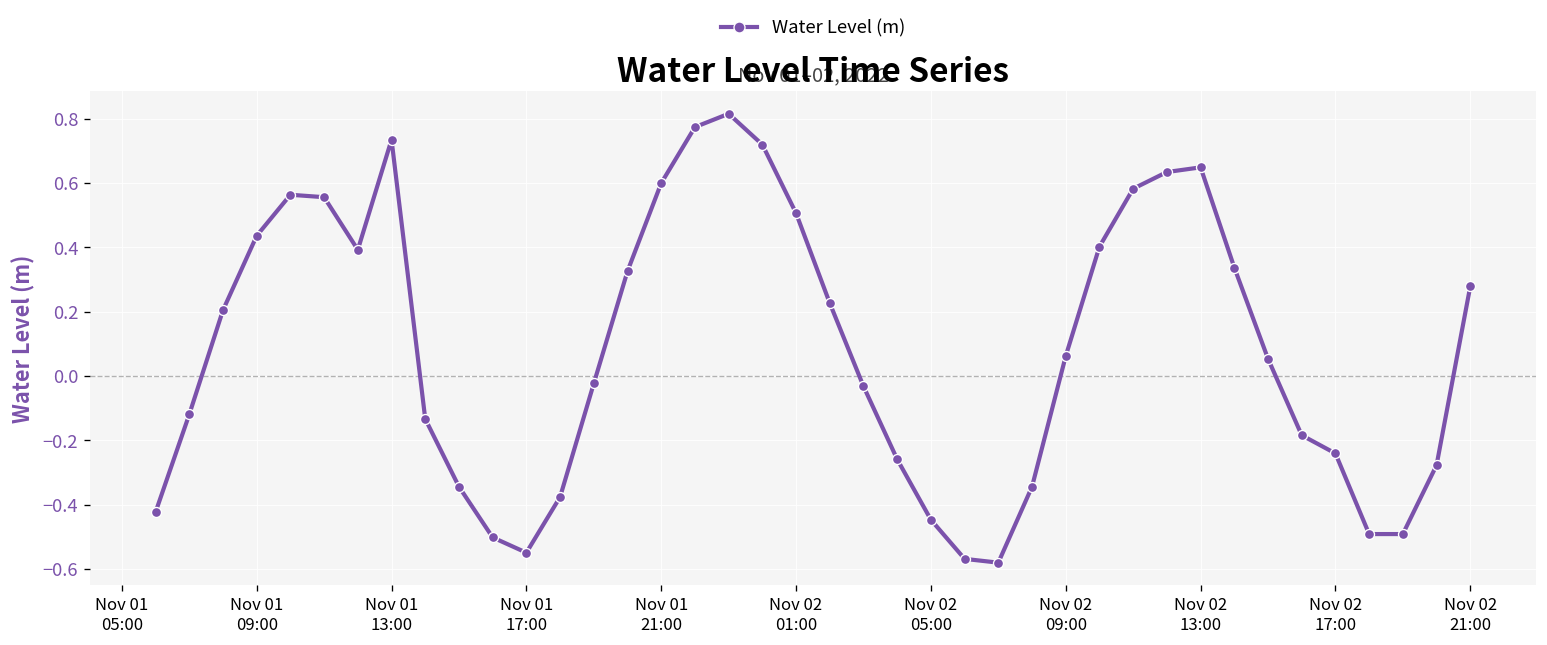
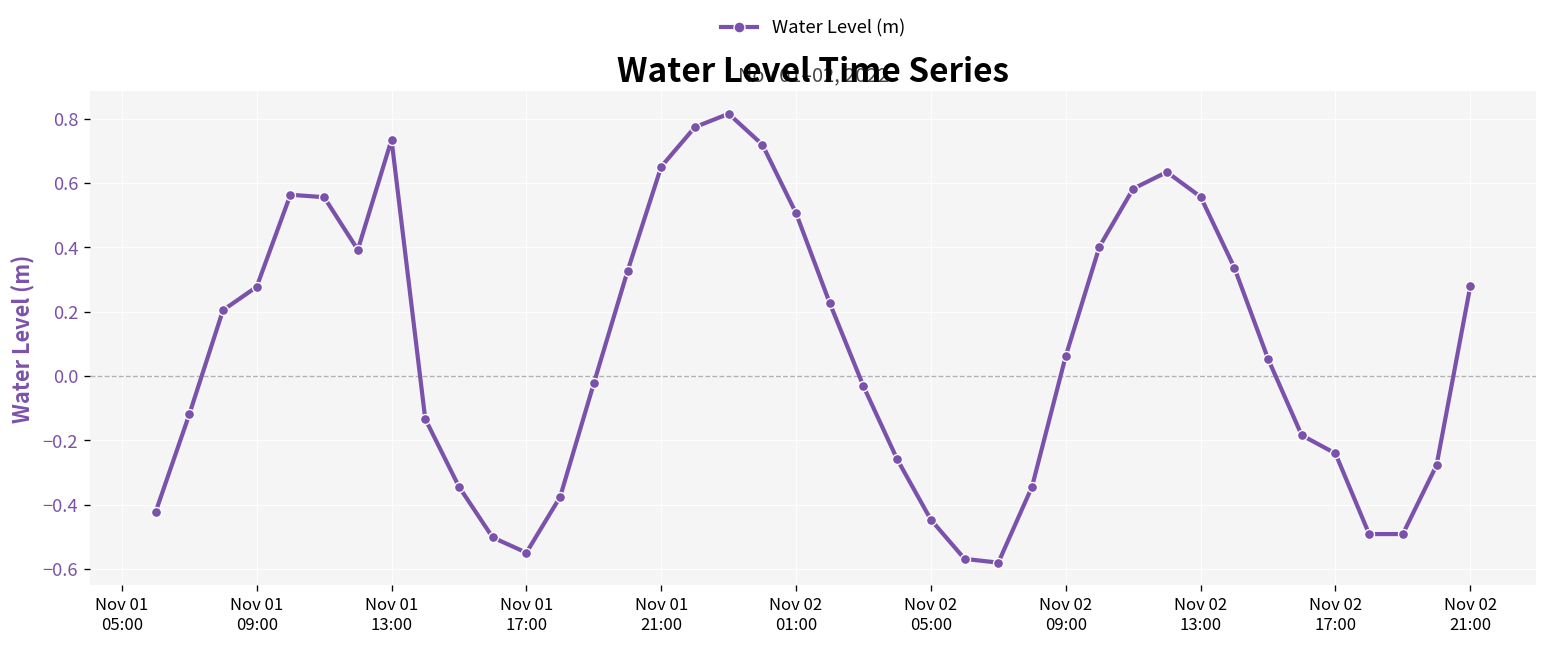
Nov 01 09:00: 0.44 -> 0.28
Nov 01 21:00: 0.60 -> 0.65
Nov 02 13:00: 0.65 -> 0.56
